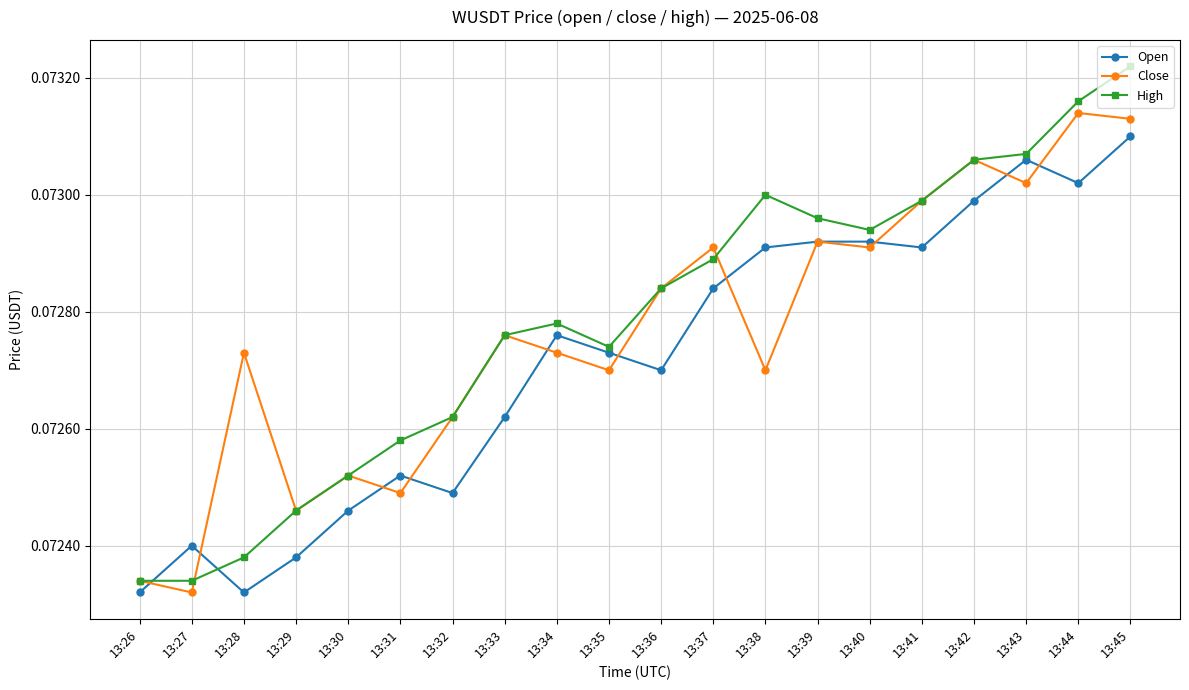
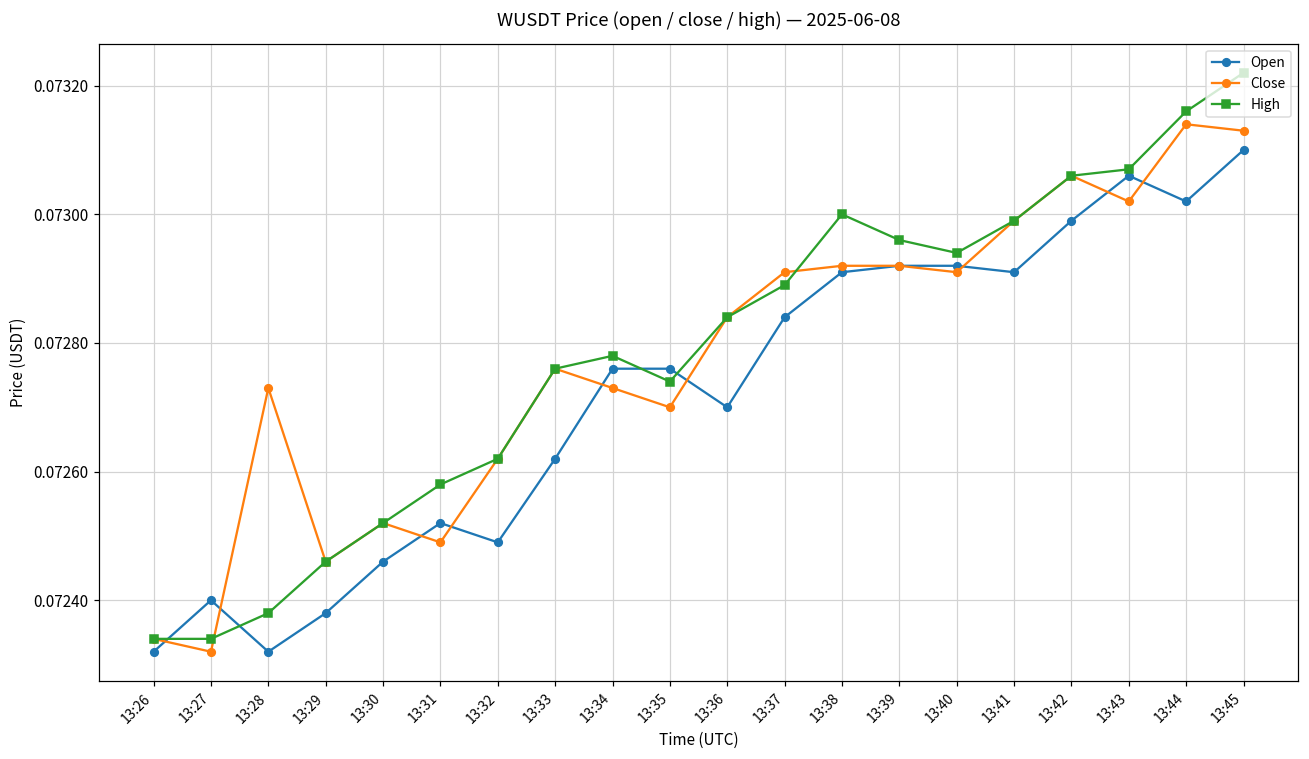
Open, 13:35: 0.07273 -> 0.07276
Close, 13:38: 0.07270 -> 0.07292
